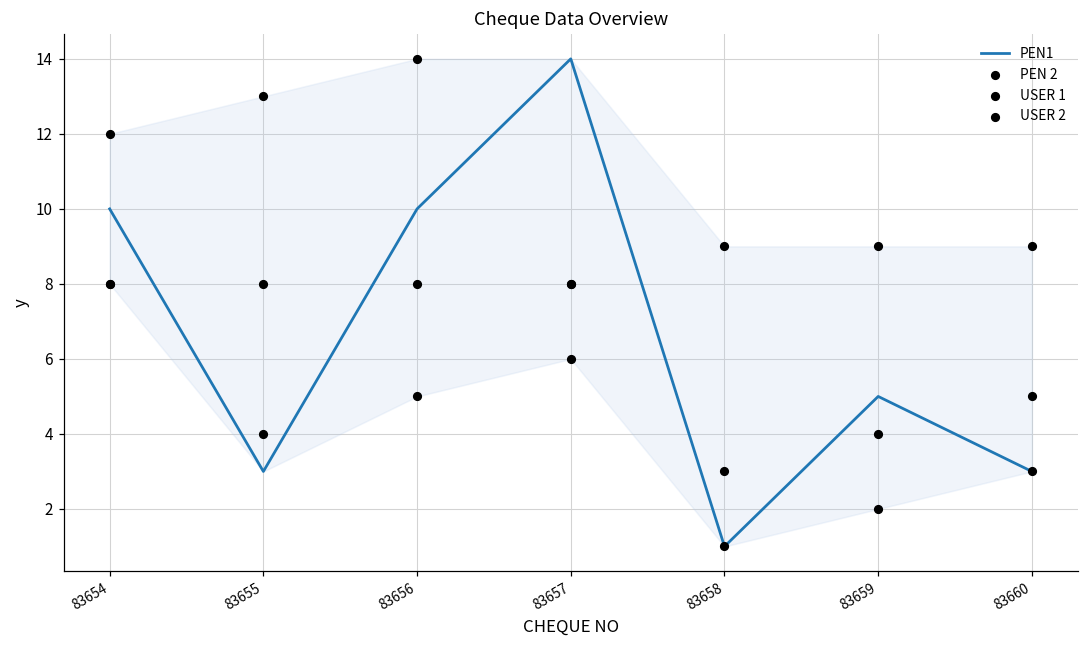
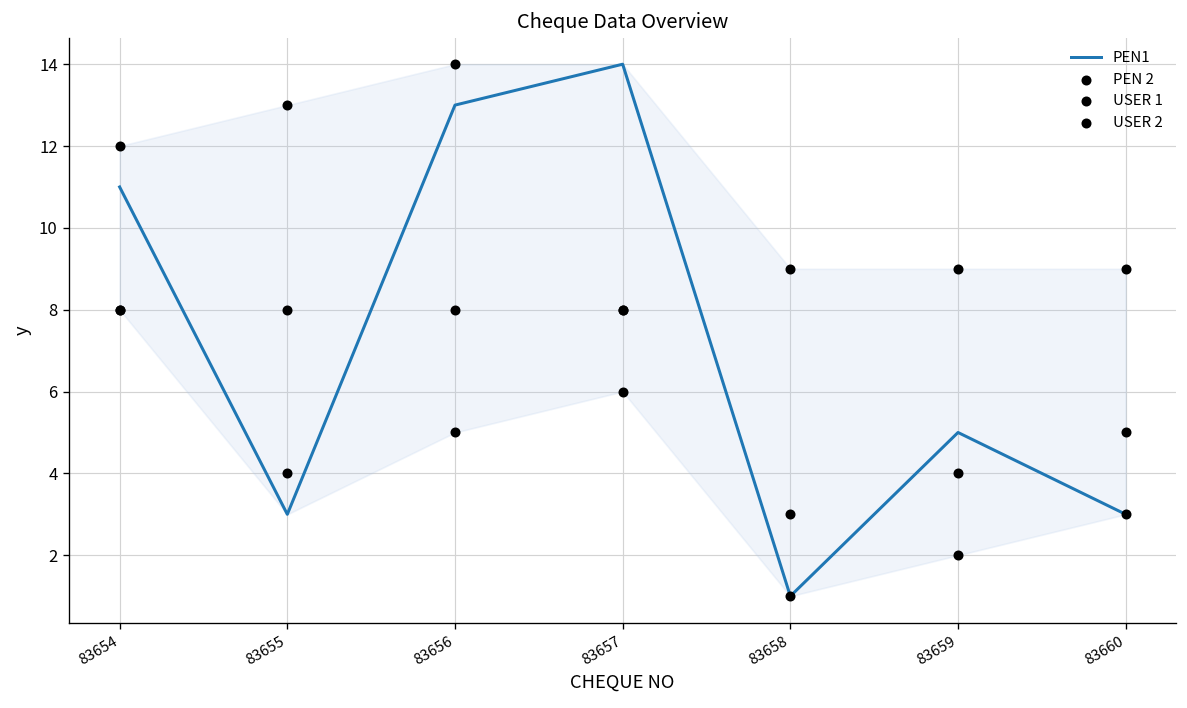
PEN1, 83654: 10 -> 11
PEN1, 83656: 10 -> 13
